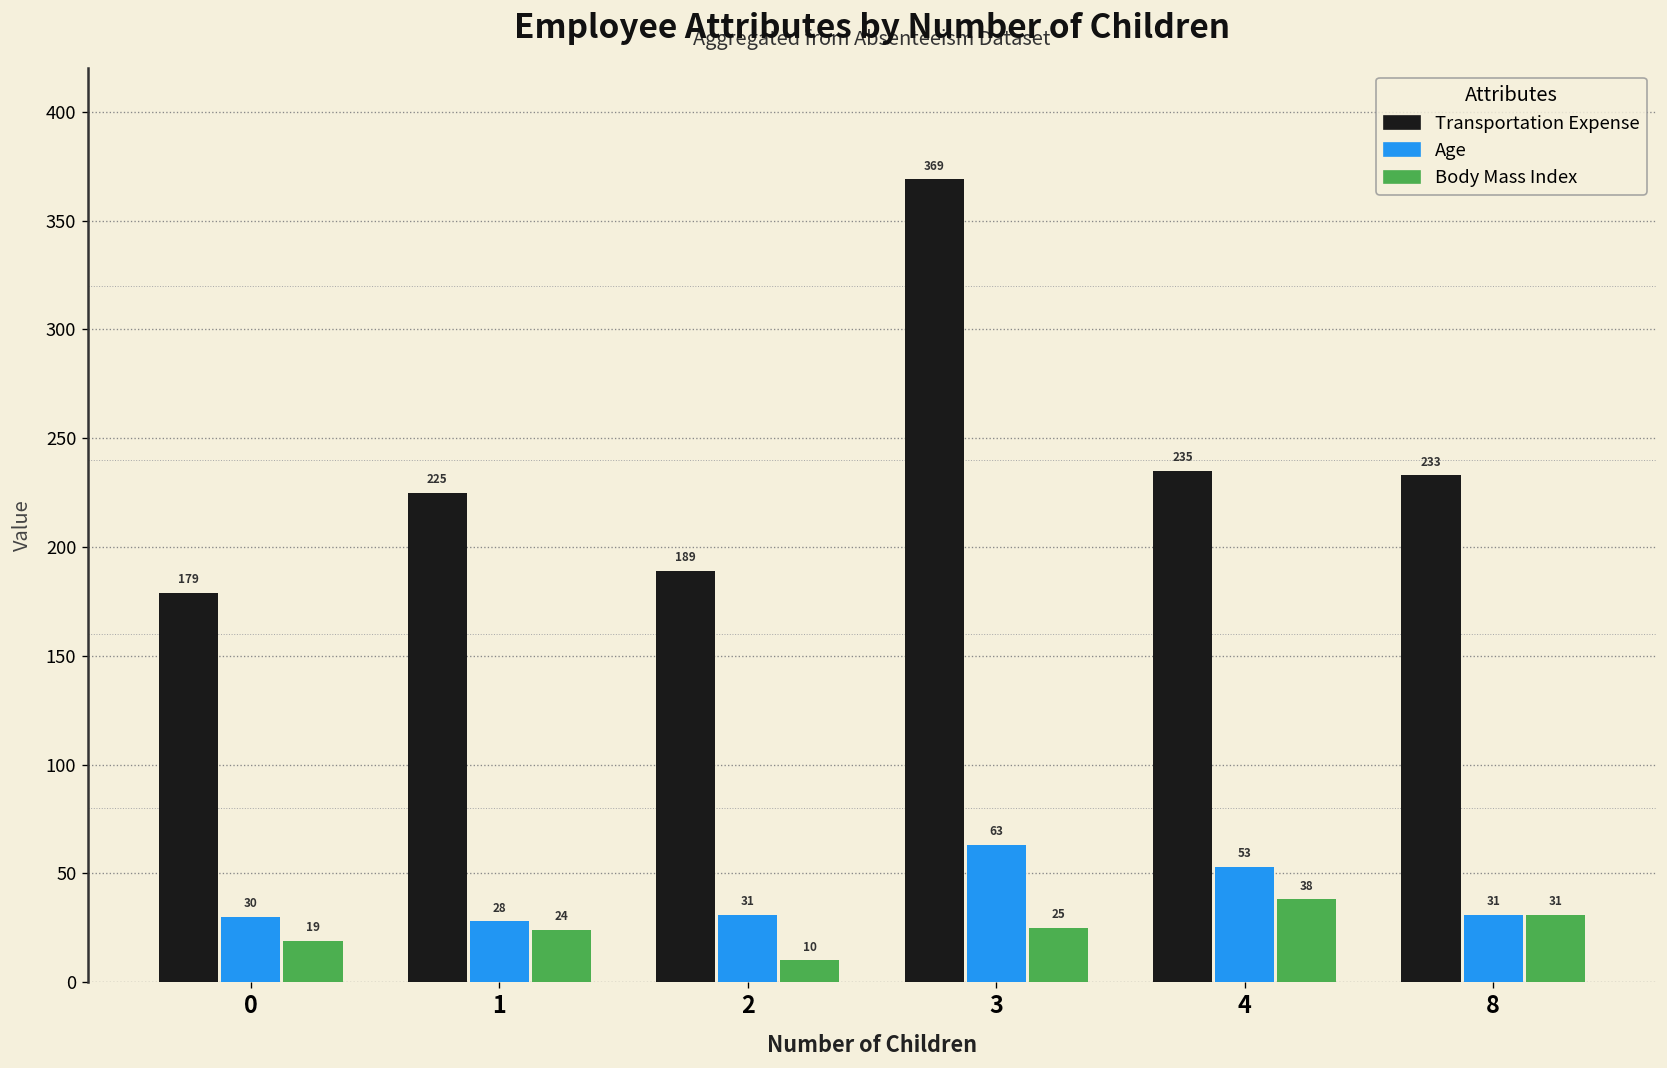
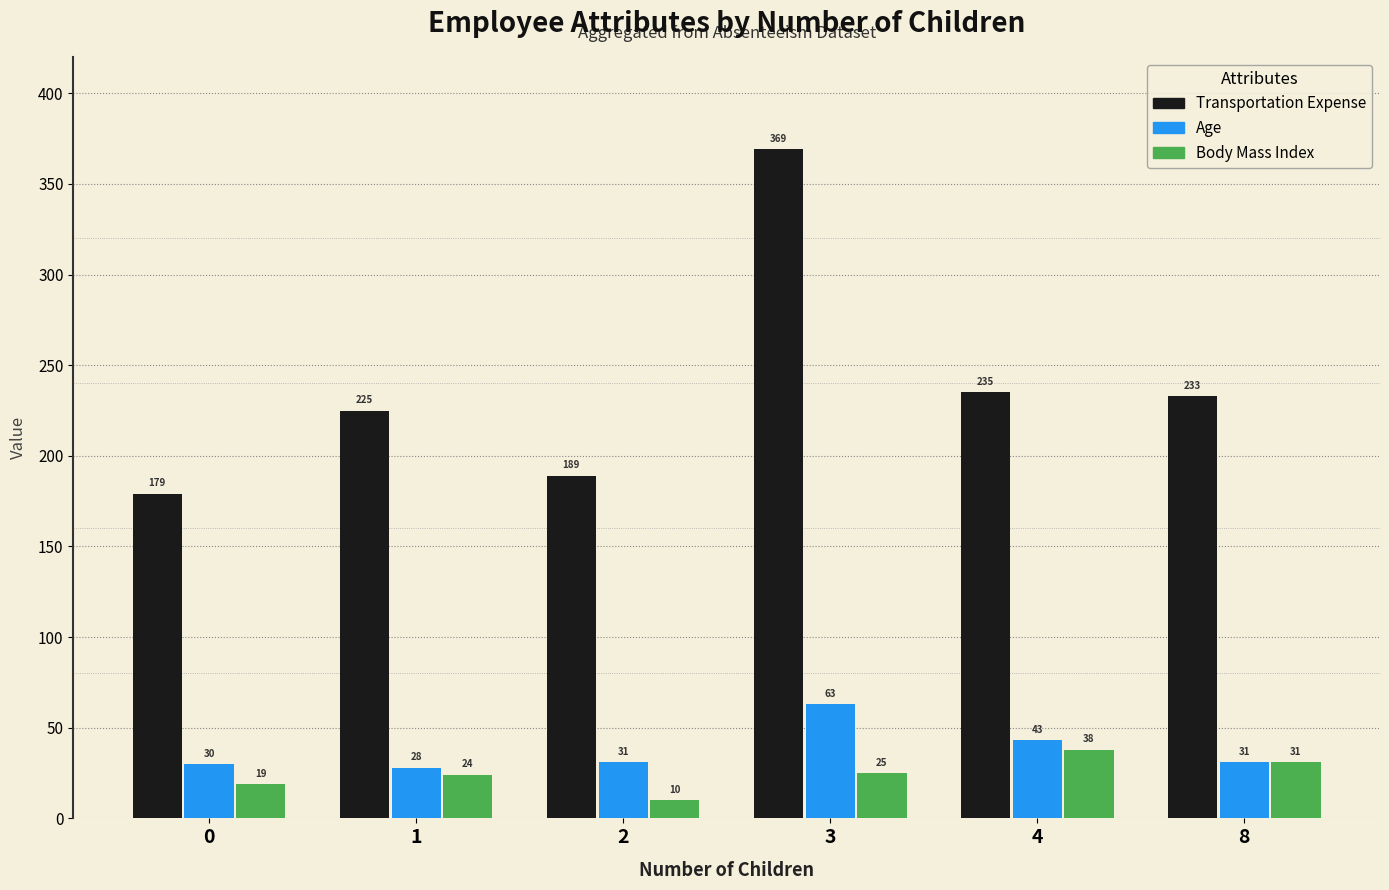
Age, 4: 53 -> 43
